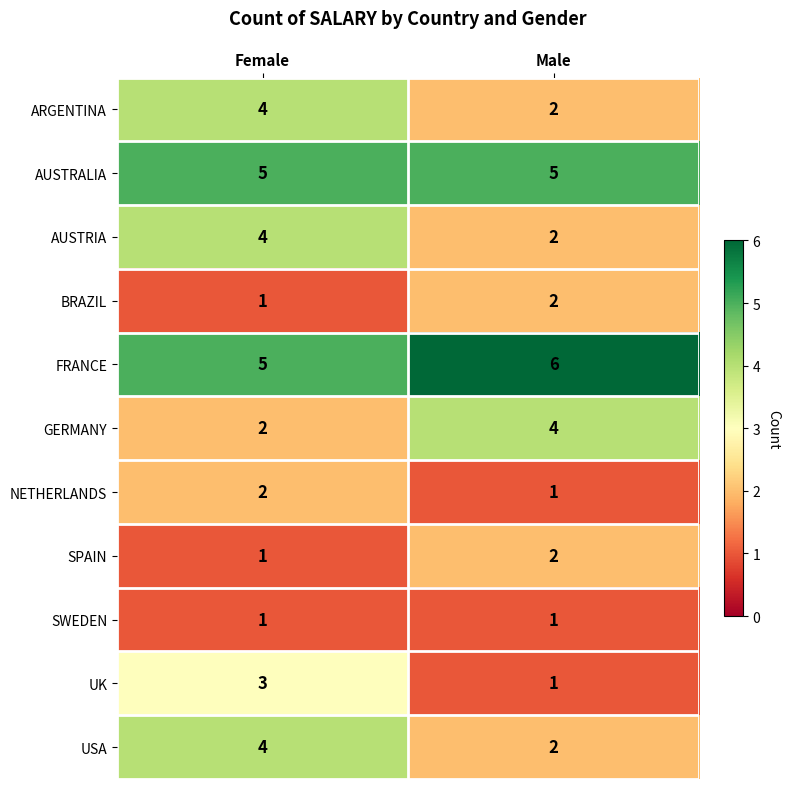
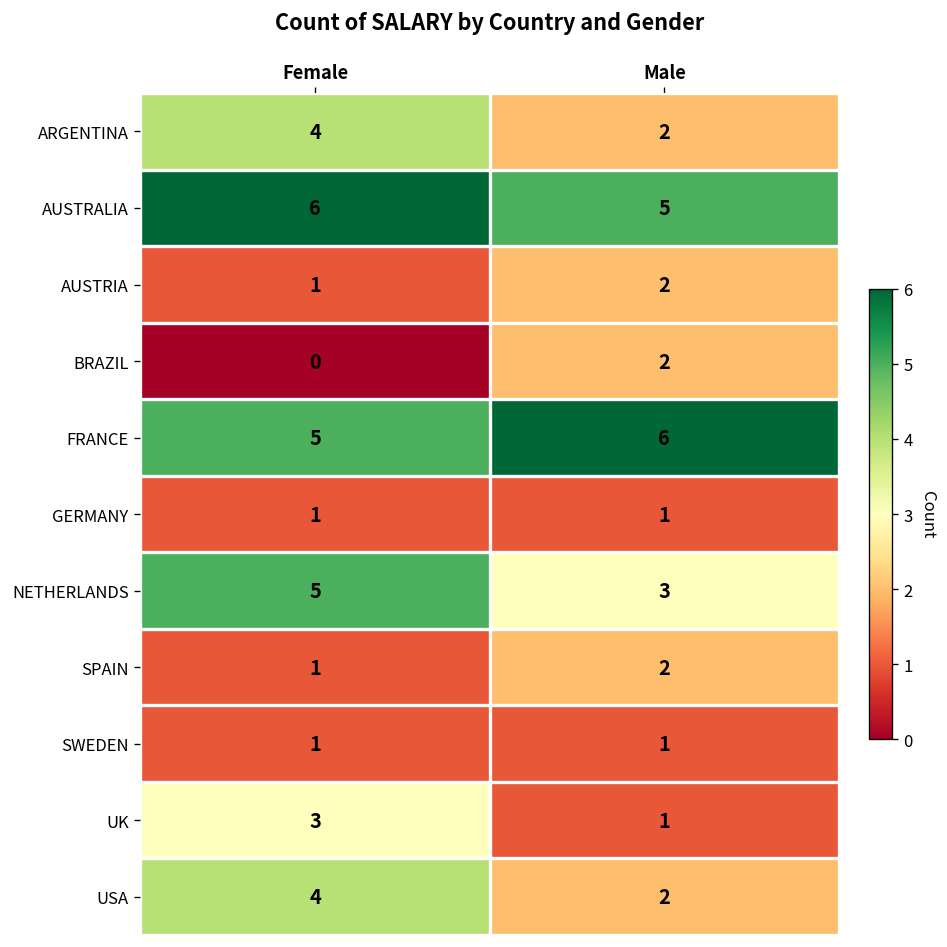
AUSTRALIA, Female: 5 -> 6
AUSTRIA, Female: 4 -> 1
BRAZIL, Female: 1 -> 0
GERMANY, Female: 2 -> 1
GERMANY, Male: 4 -> 1
NETHERLANDS, Female: 2 -> 5
NETHERLANDS, Male: 1 -> 3
